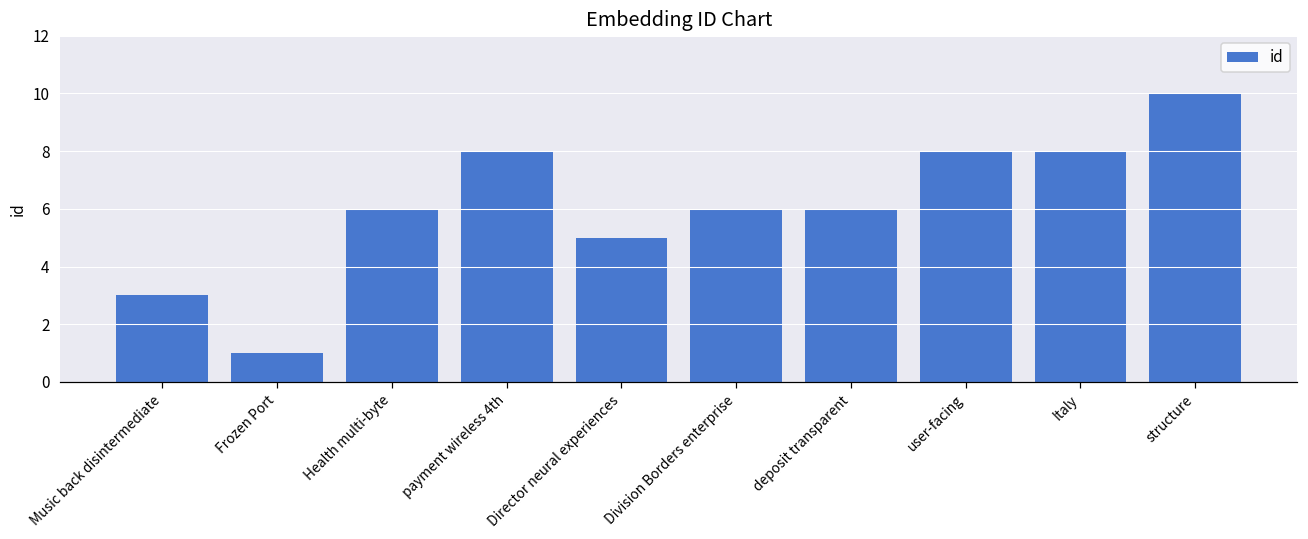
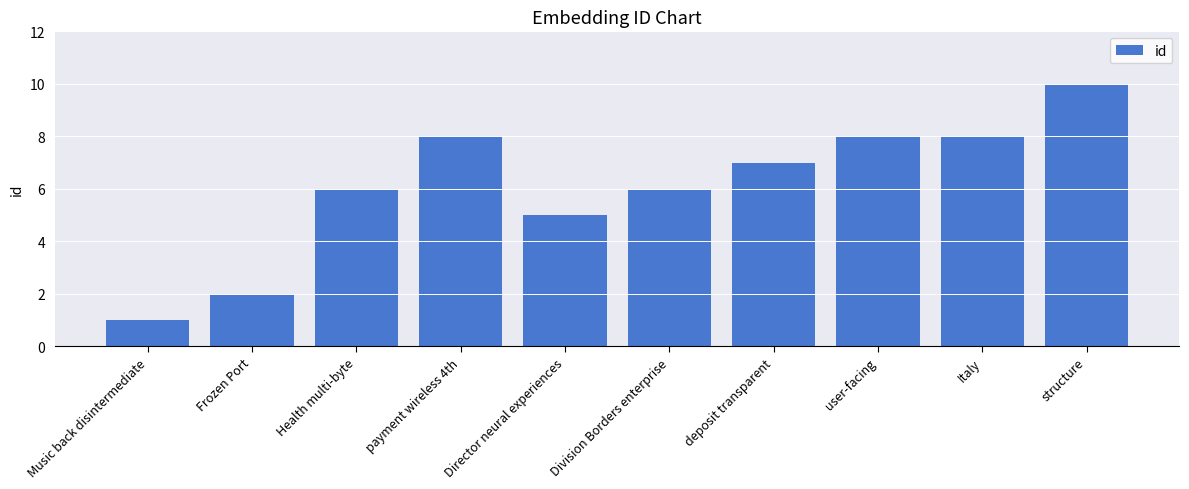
Music back disintermediate: 3 -> 1
Frozen Port: 1 -> 2
deposit transparent: 6 -> 7
